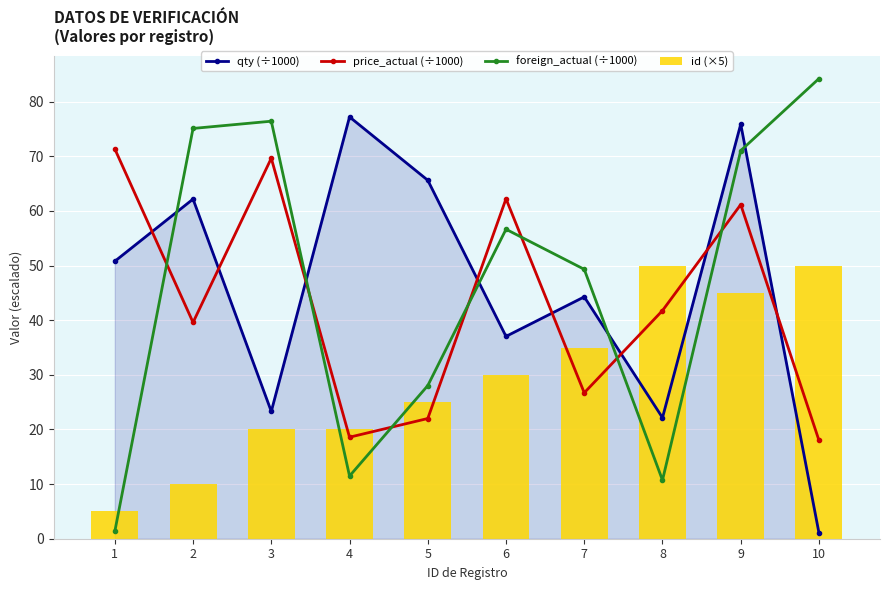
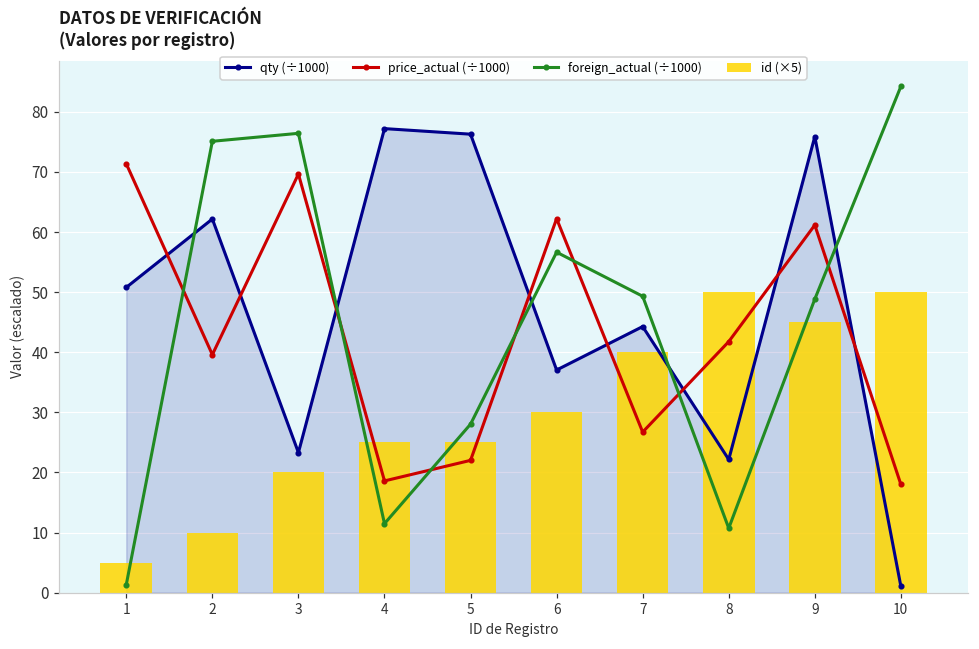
id (×5), 4: 20 -> 25
qty (÷1000), 5: 66 -> 76
id (×5), 7: 35 -> 40
foreign_actual (÷1000), 9: 71 -> 49
